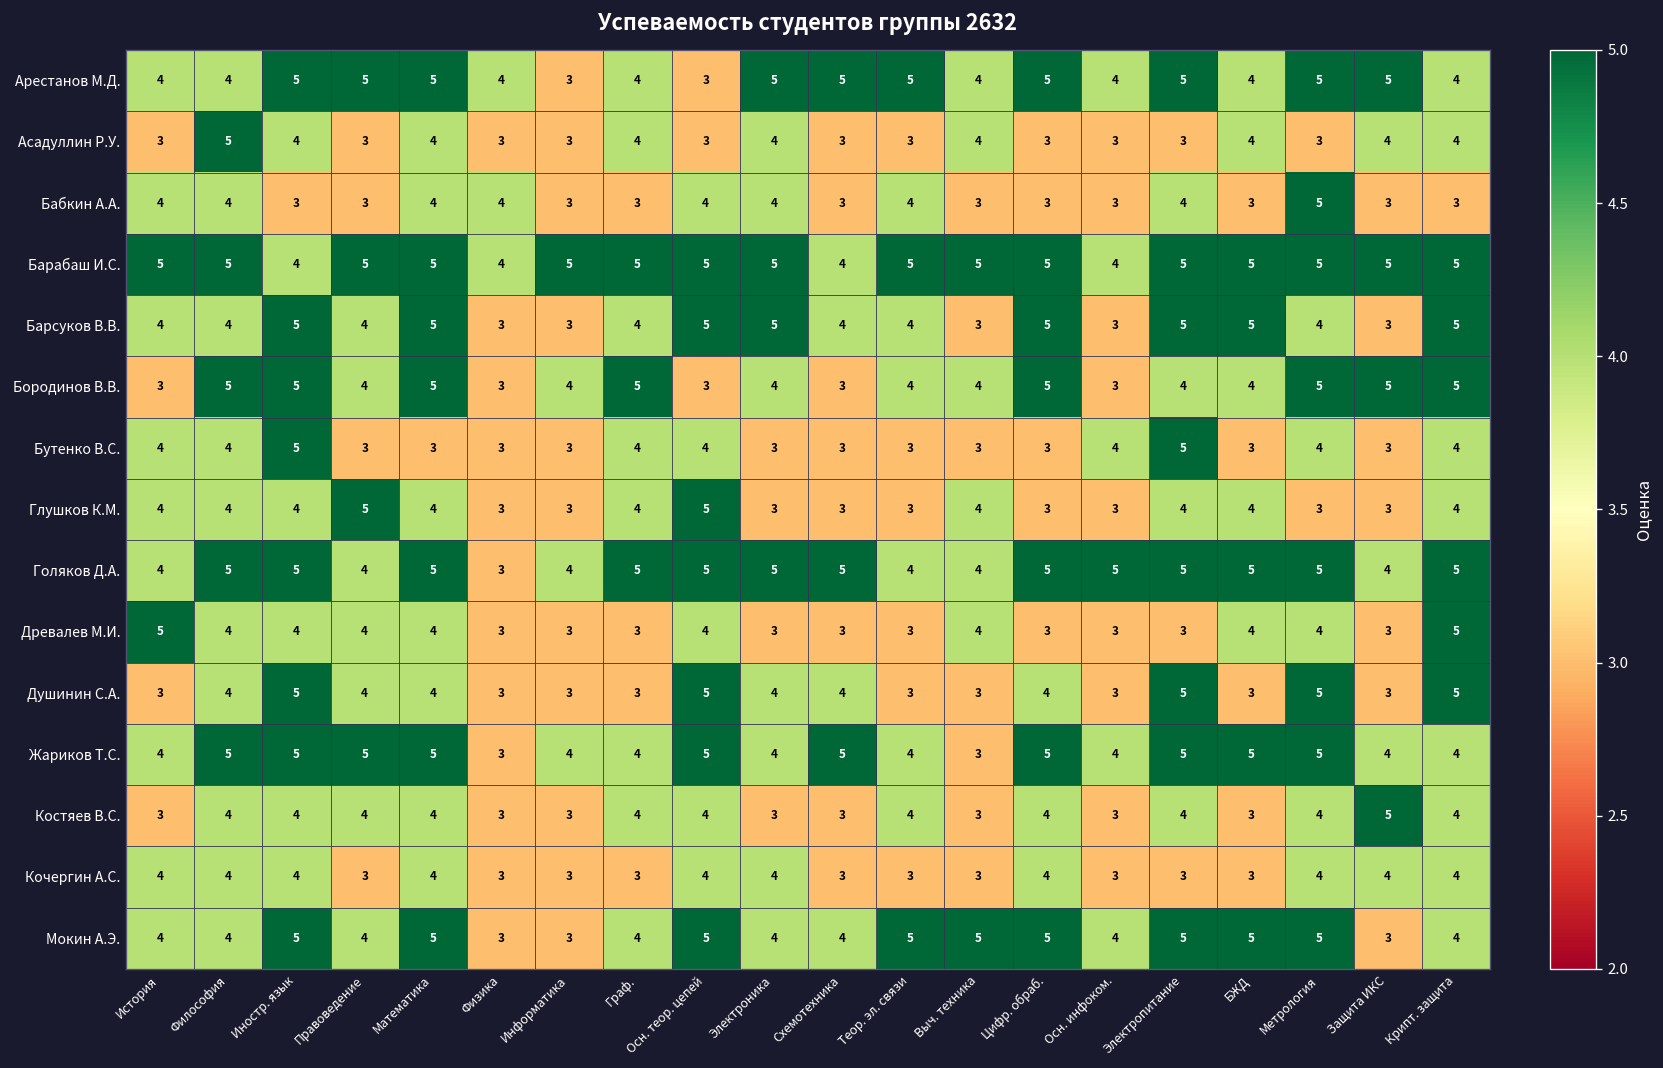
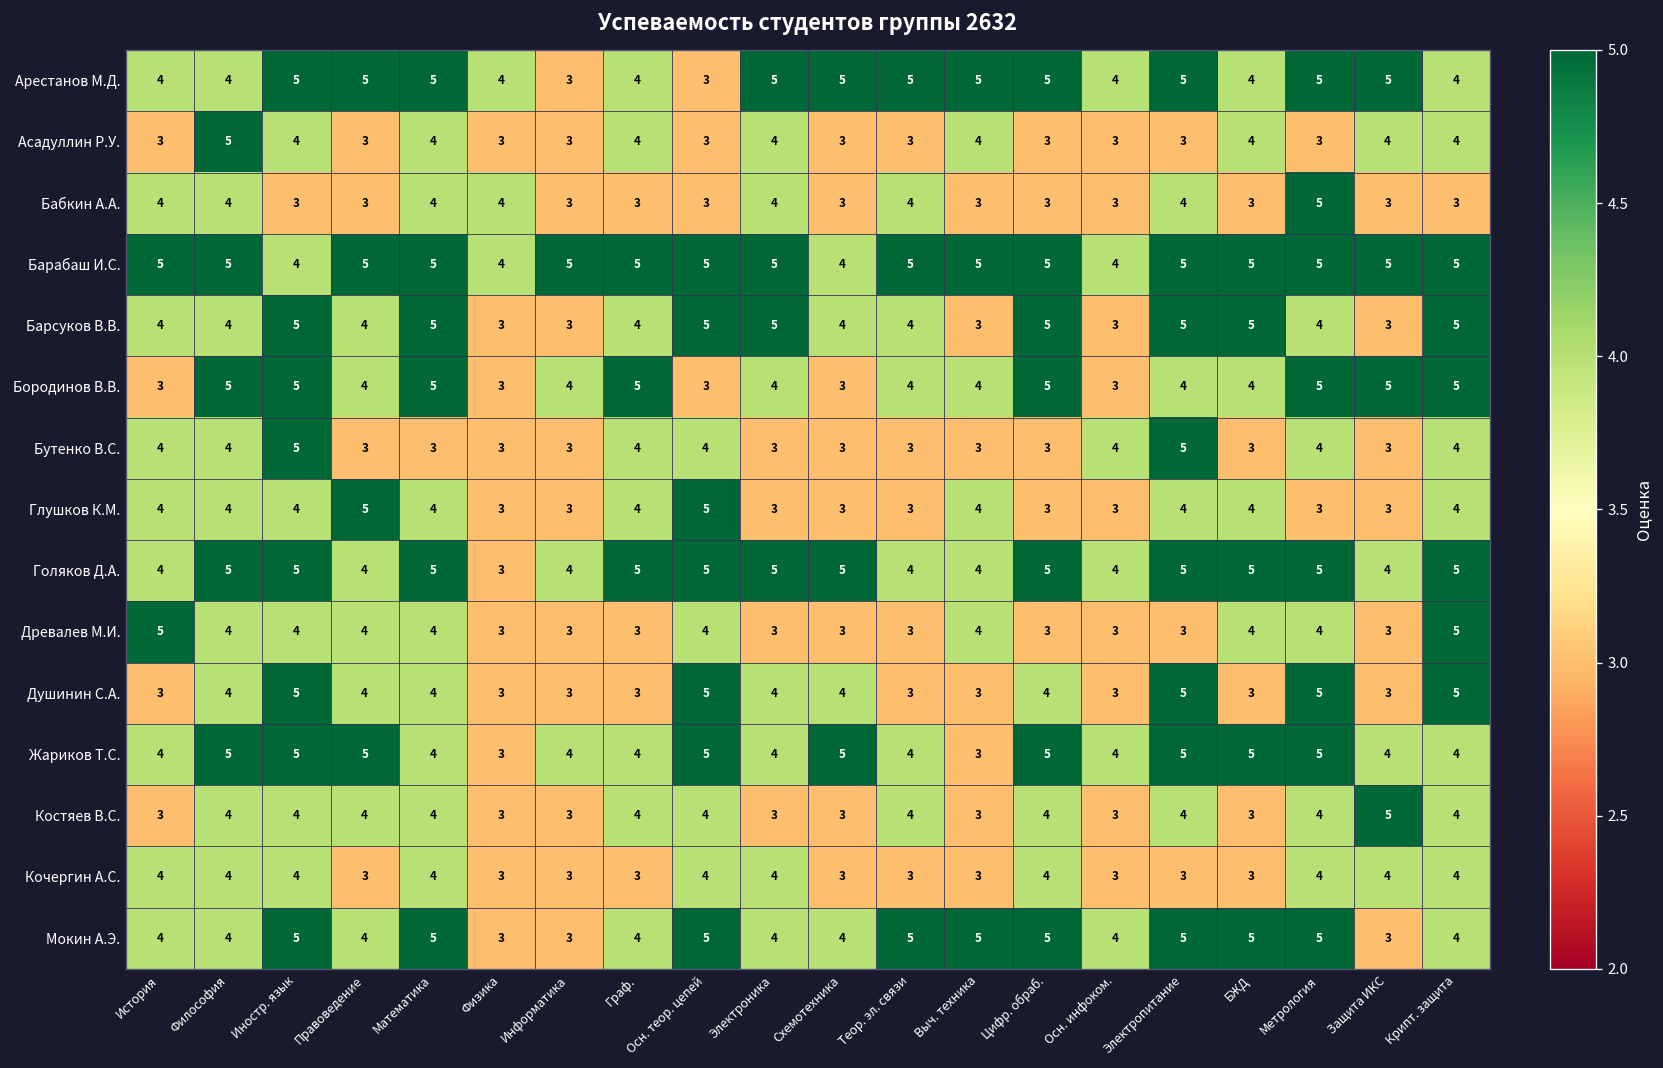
Арестанов М.Д., Выч. техника: 4 -> 5
Бабкин А.А., Осн. теор. цепей: 4 -> 3
Голяков Д.А., Осн. инфоком.: 5 -> 4
Жариков Т.С., Математика: 5 -> 4
